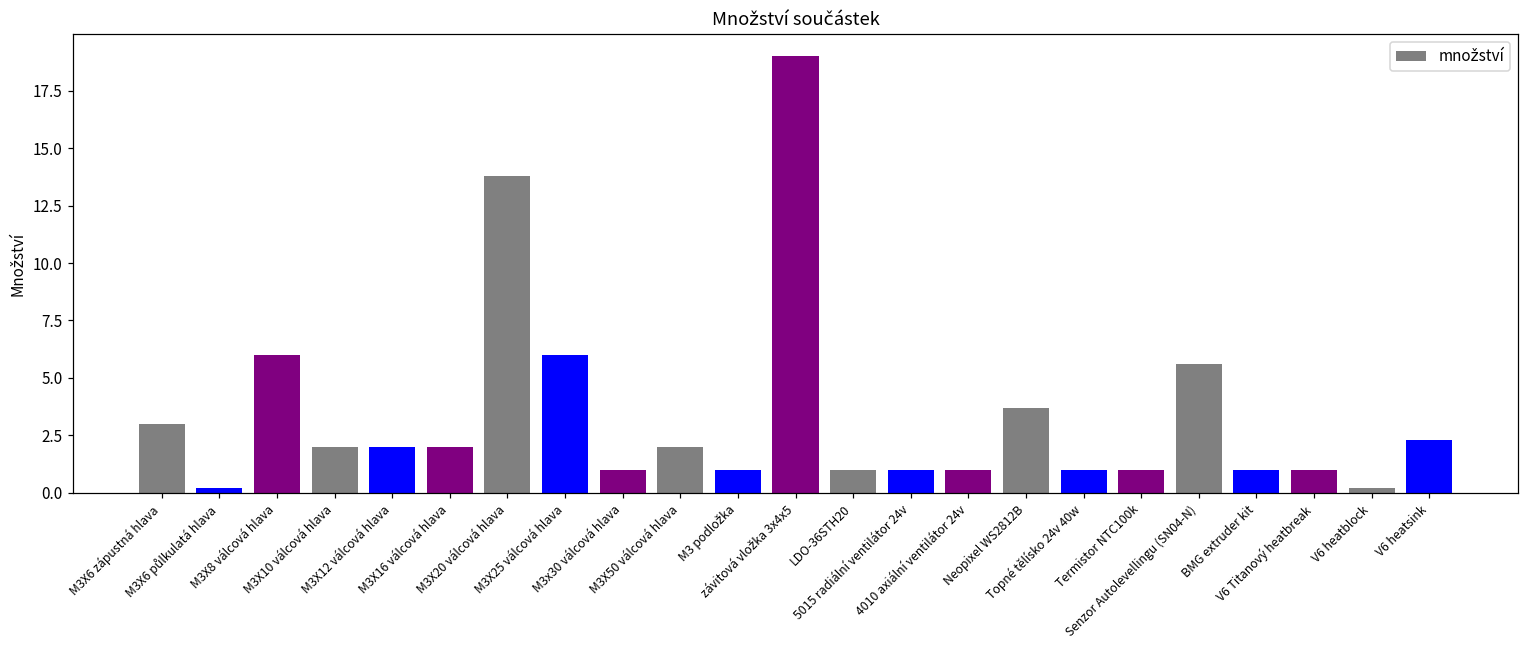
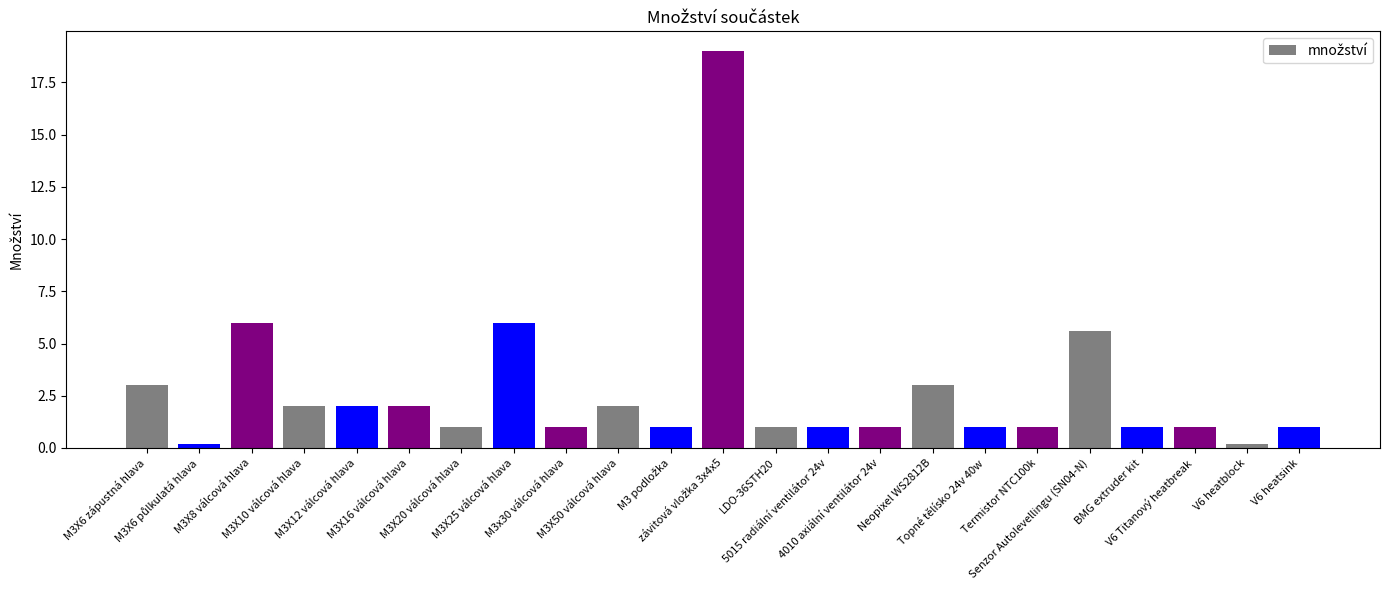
M3X20 válcová hlava: 13.8 -> 1.0
Neopixel WS2812B: 3.7 -> 3.0
V6 heatsink: 2.3 -> 1.0
